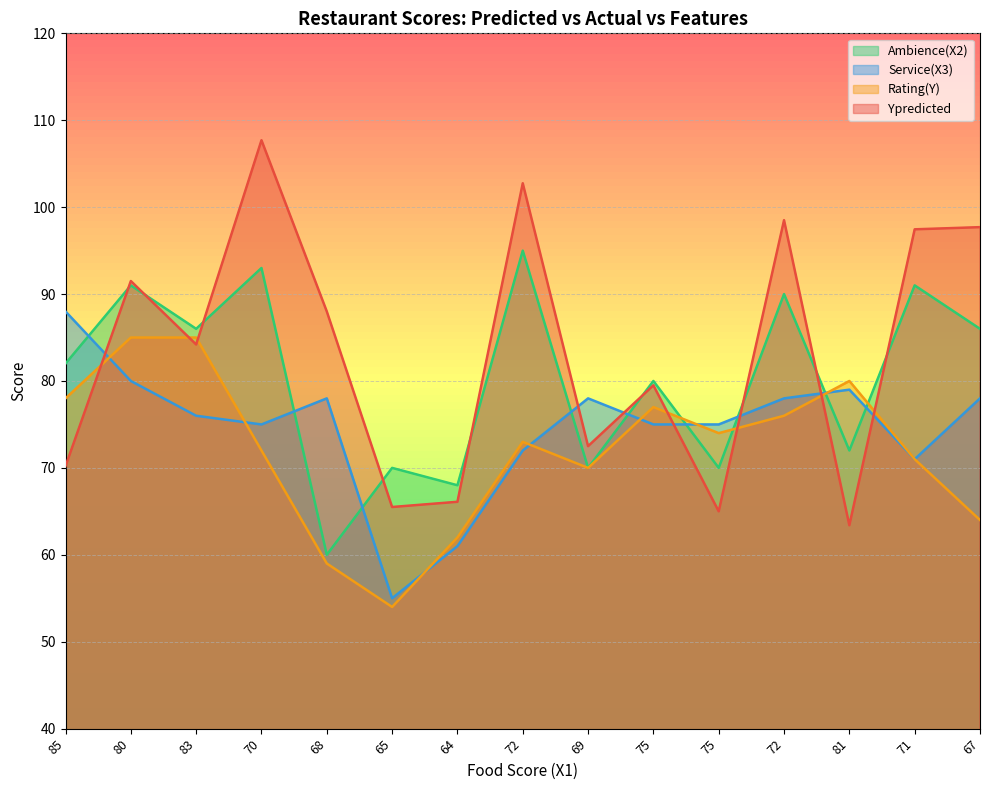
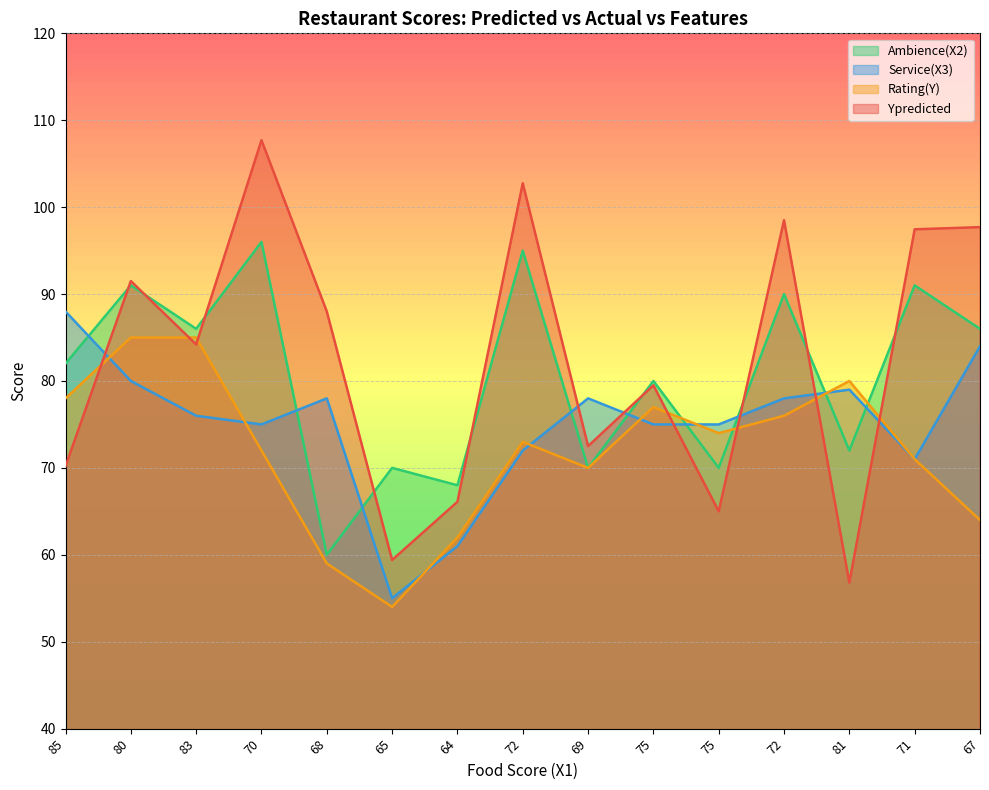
Ambience(X2), 70: 93 -> 96
Ypredicted, 65: 66 -> 59
Ypredicted, 81: 63 -> 57
Service(X3), 67: 78 -> 84
